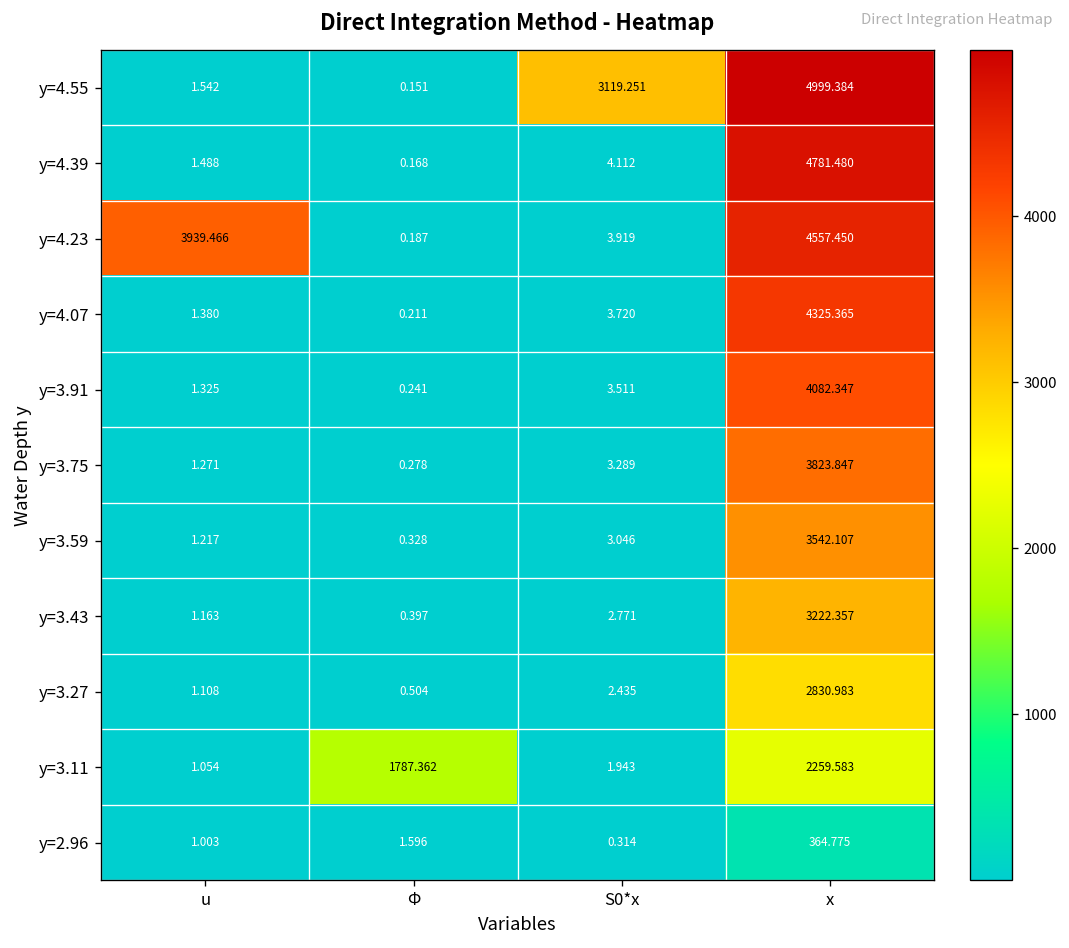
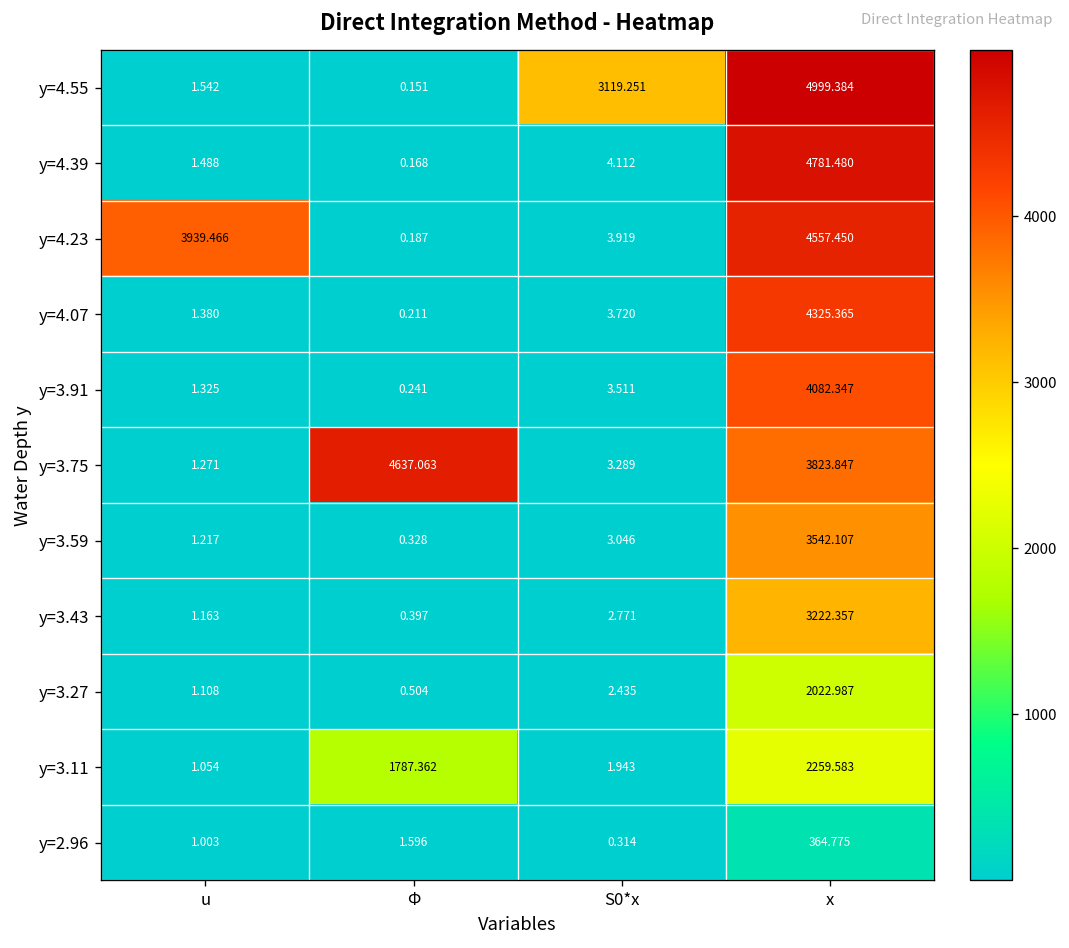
y=3.75, Φ: 0.278 -> 4637.063
y=3.27, x: 2830.983 -> 2022.987
